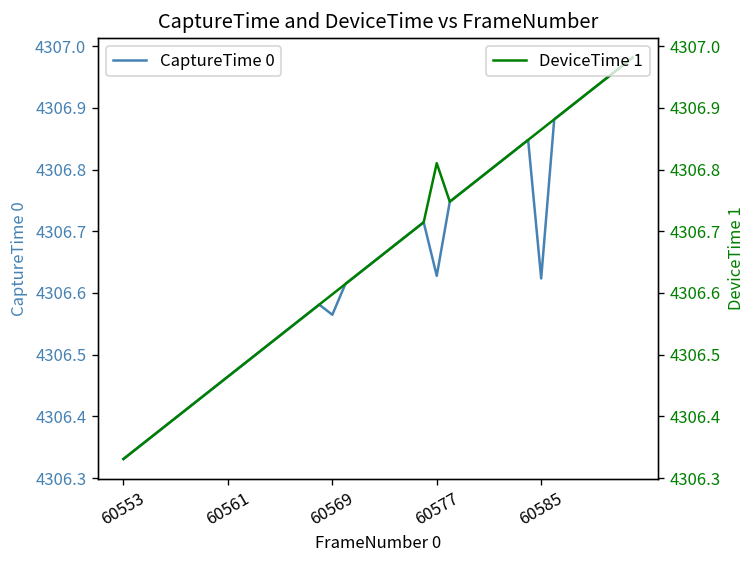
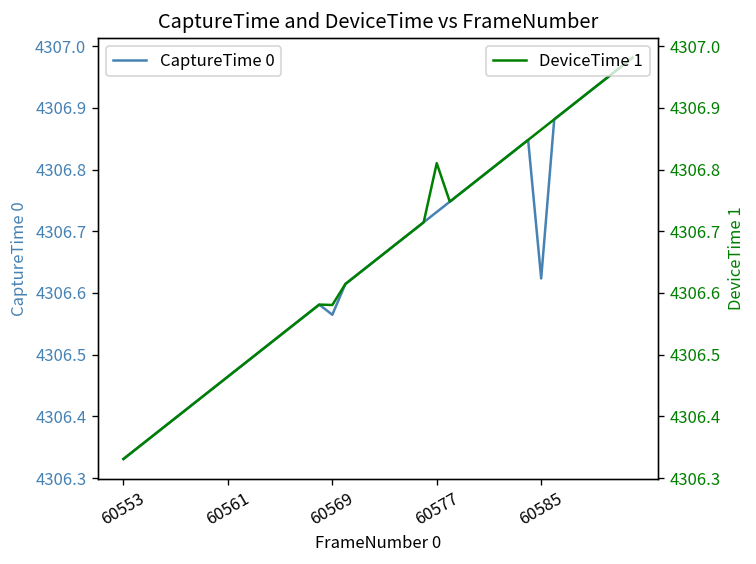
CaptureTime 0, 60577: 4306.63 -> 4306.73
DeviceTime 1, 60569: 4306.60 -> 4306.58
